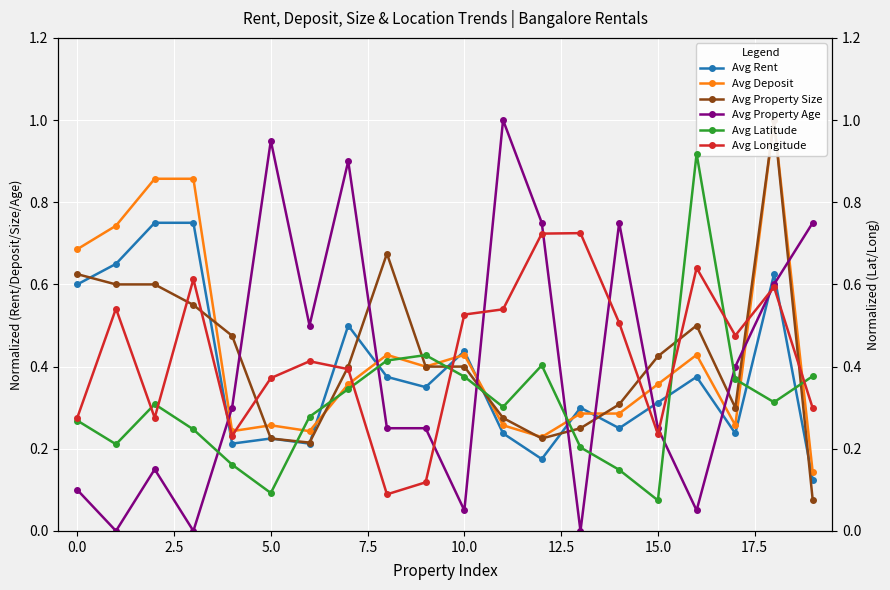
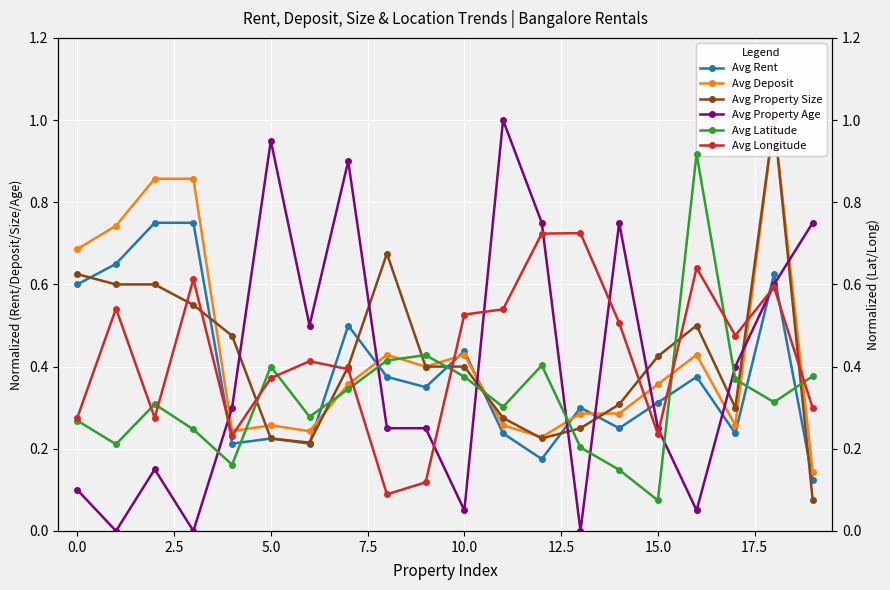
Avg Latitude, 5.0: 0.09 -> 0.40
